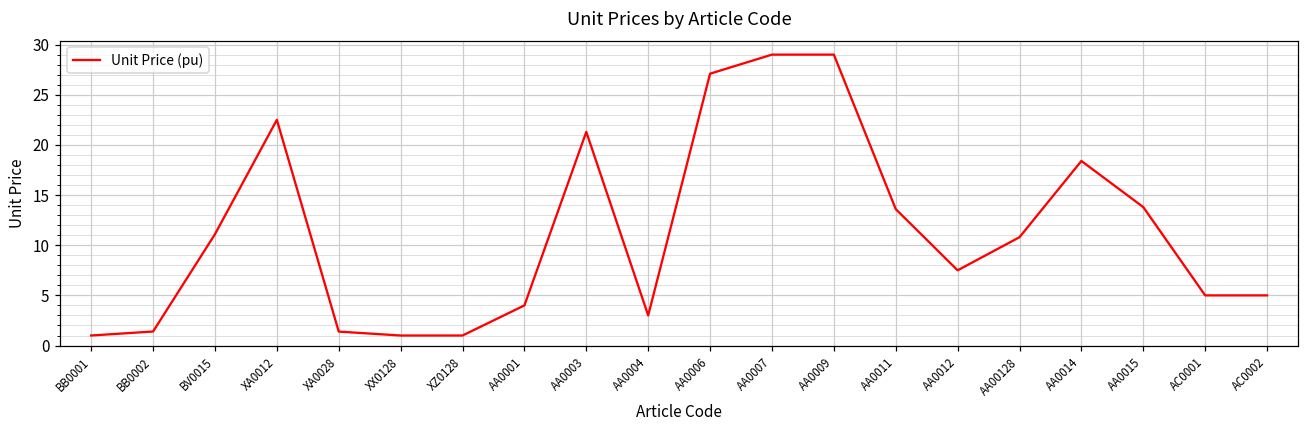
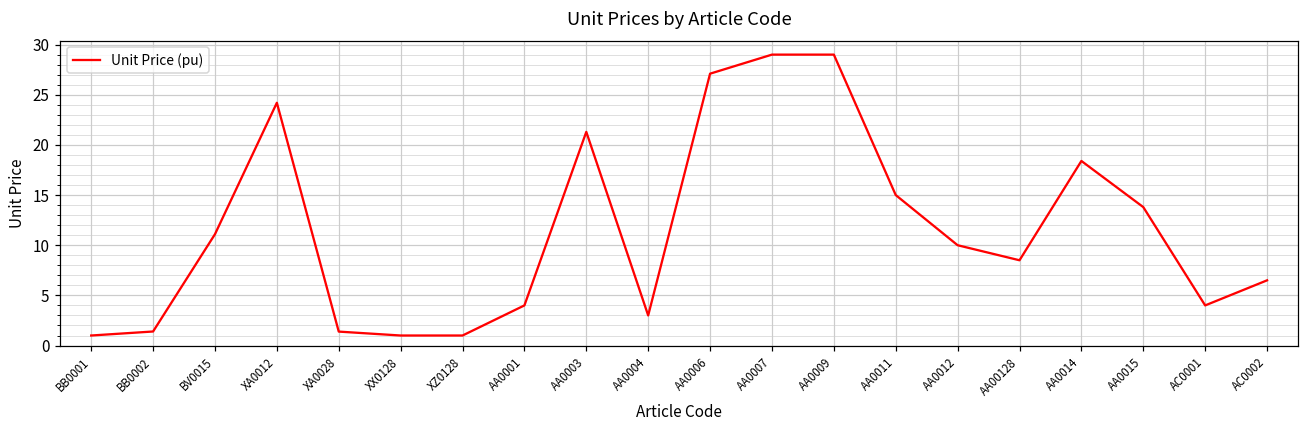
XA0012: 23 -> 24
AA0011: 14 -> 15
AA0012: 8 -> 10
AA00128: 11 -> 9
AC0001: 5 -> 4
AC0002: 5 -> 7
